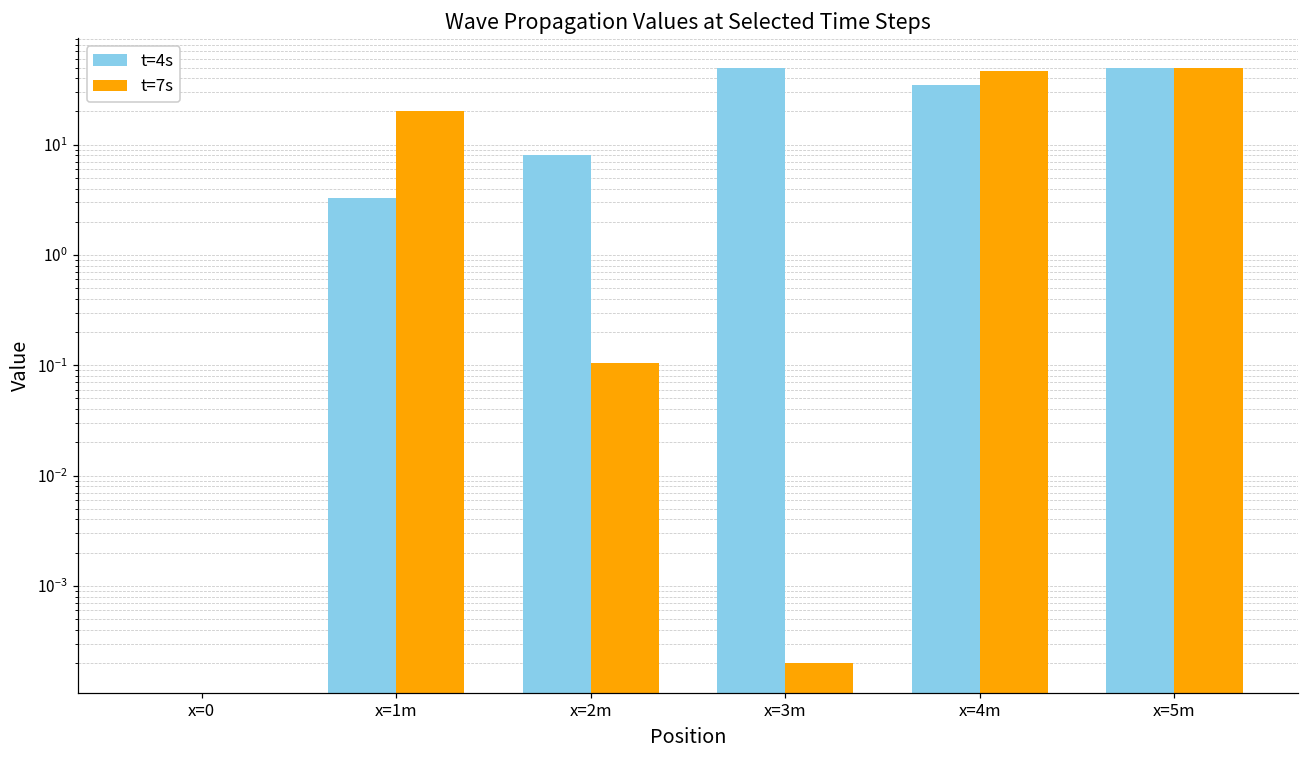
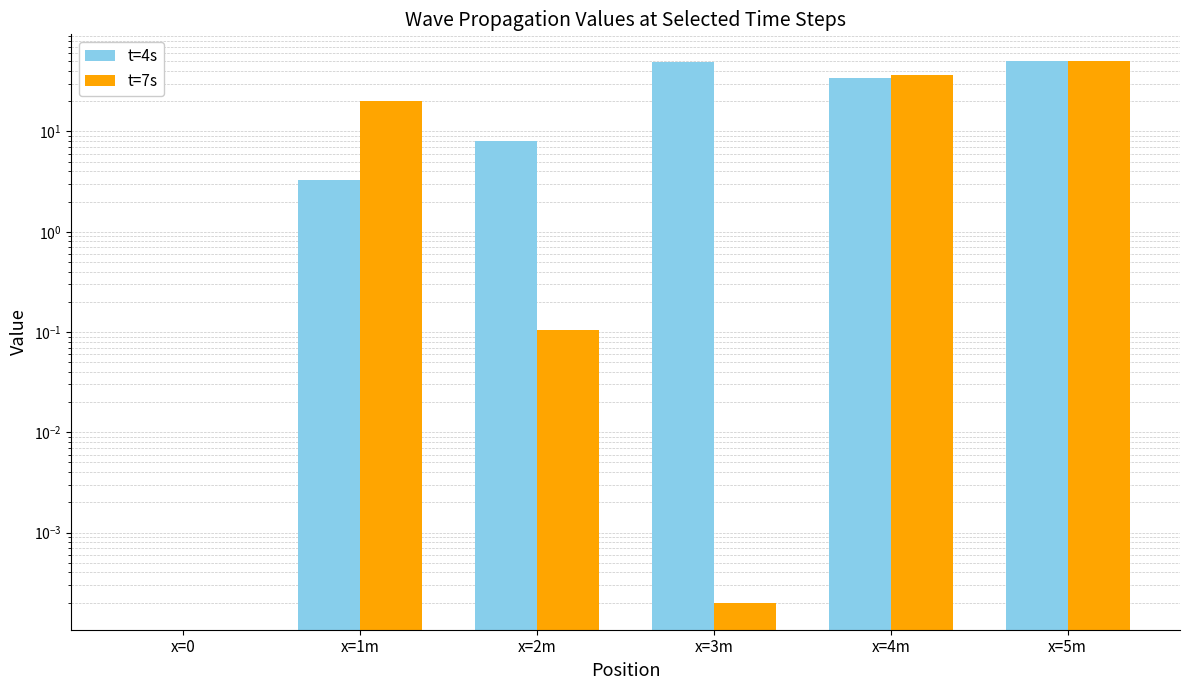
t=7s, x=4m: 50 -> 36
